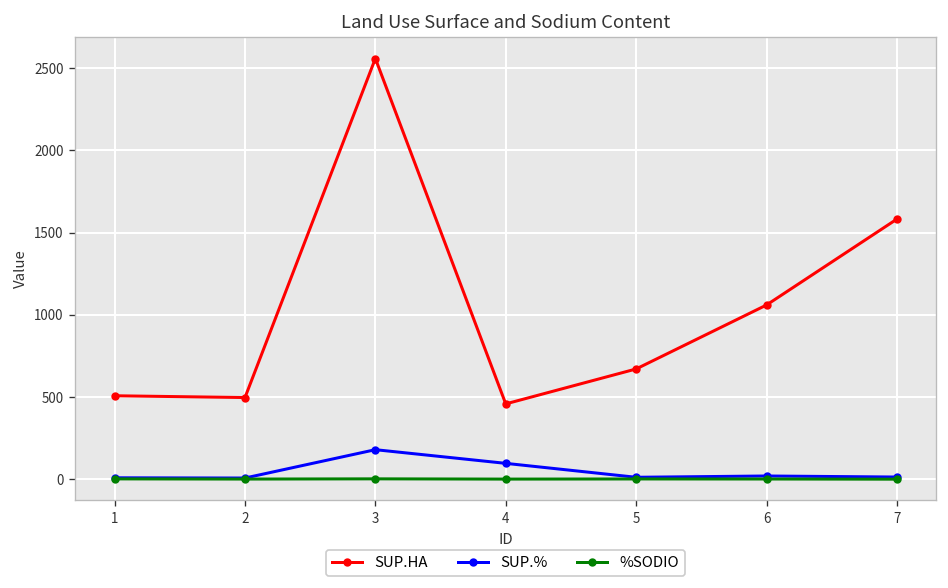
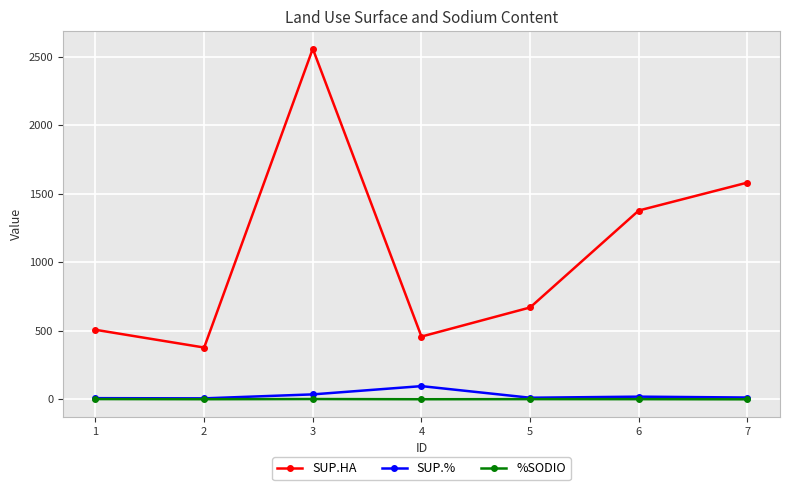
SUP.HA, 2: 500 -> 380
SUP.%, 3: 180 -> 40
SUP.HA, 6: 1060 -> 1380
